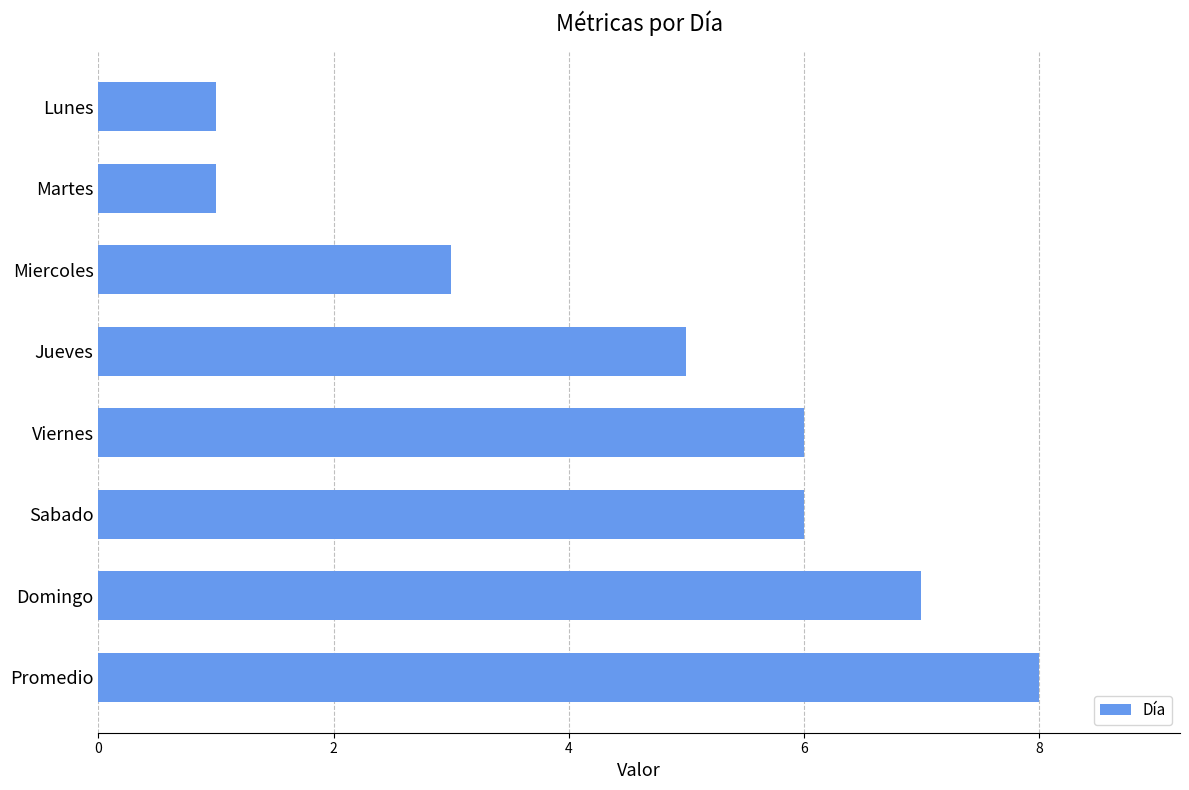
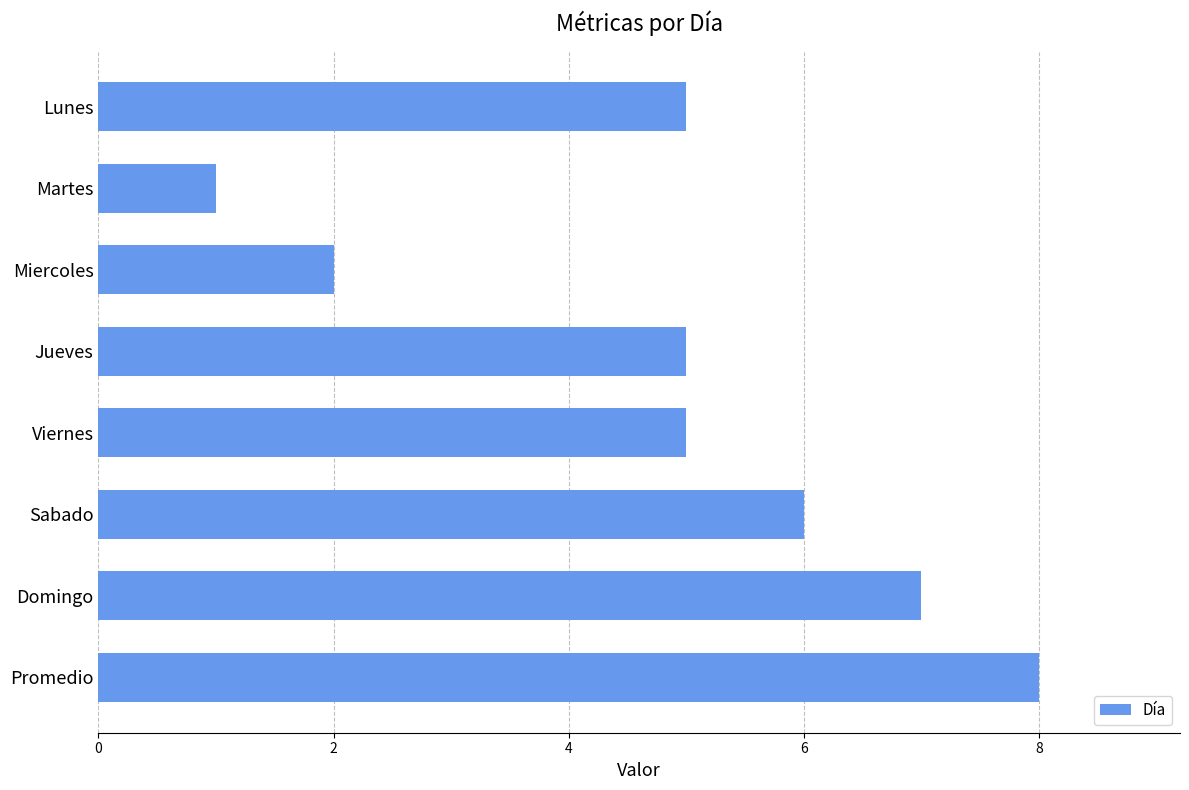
Lunes: 1 -> 5
Miercoles: 3 -> 2
Viernes: 6 -> 5
